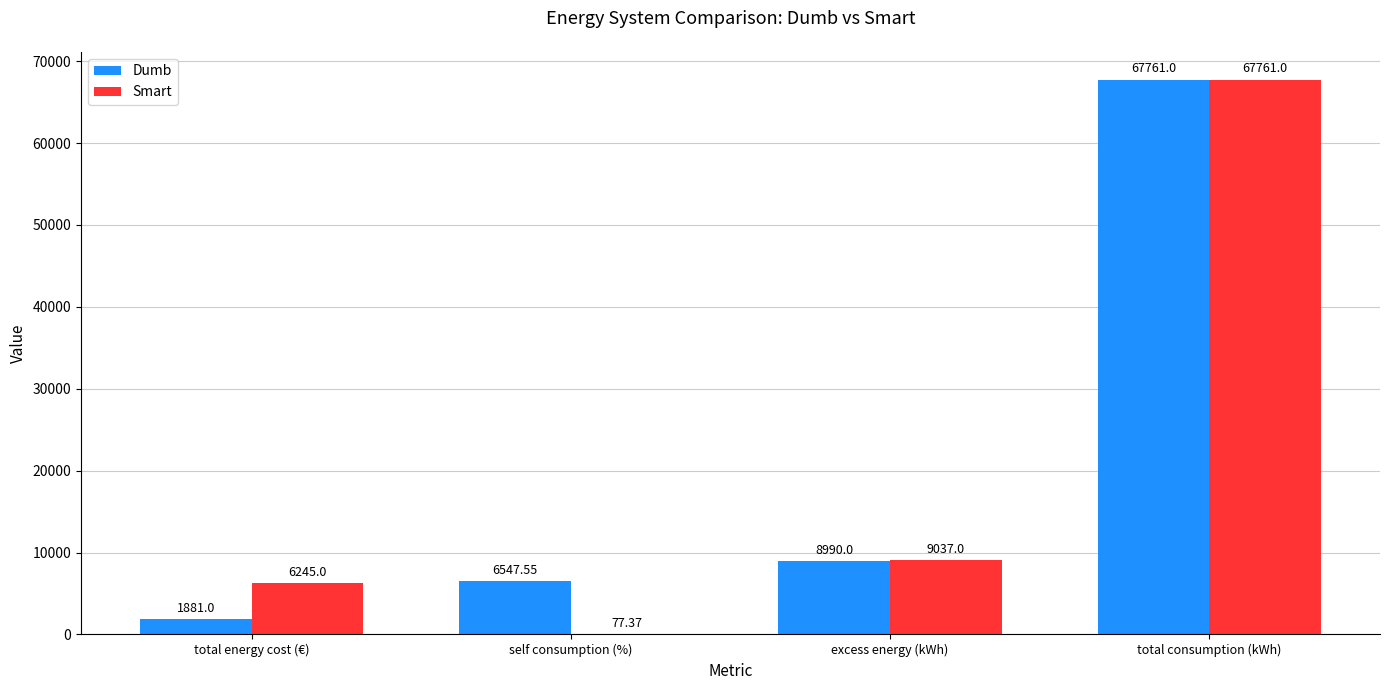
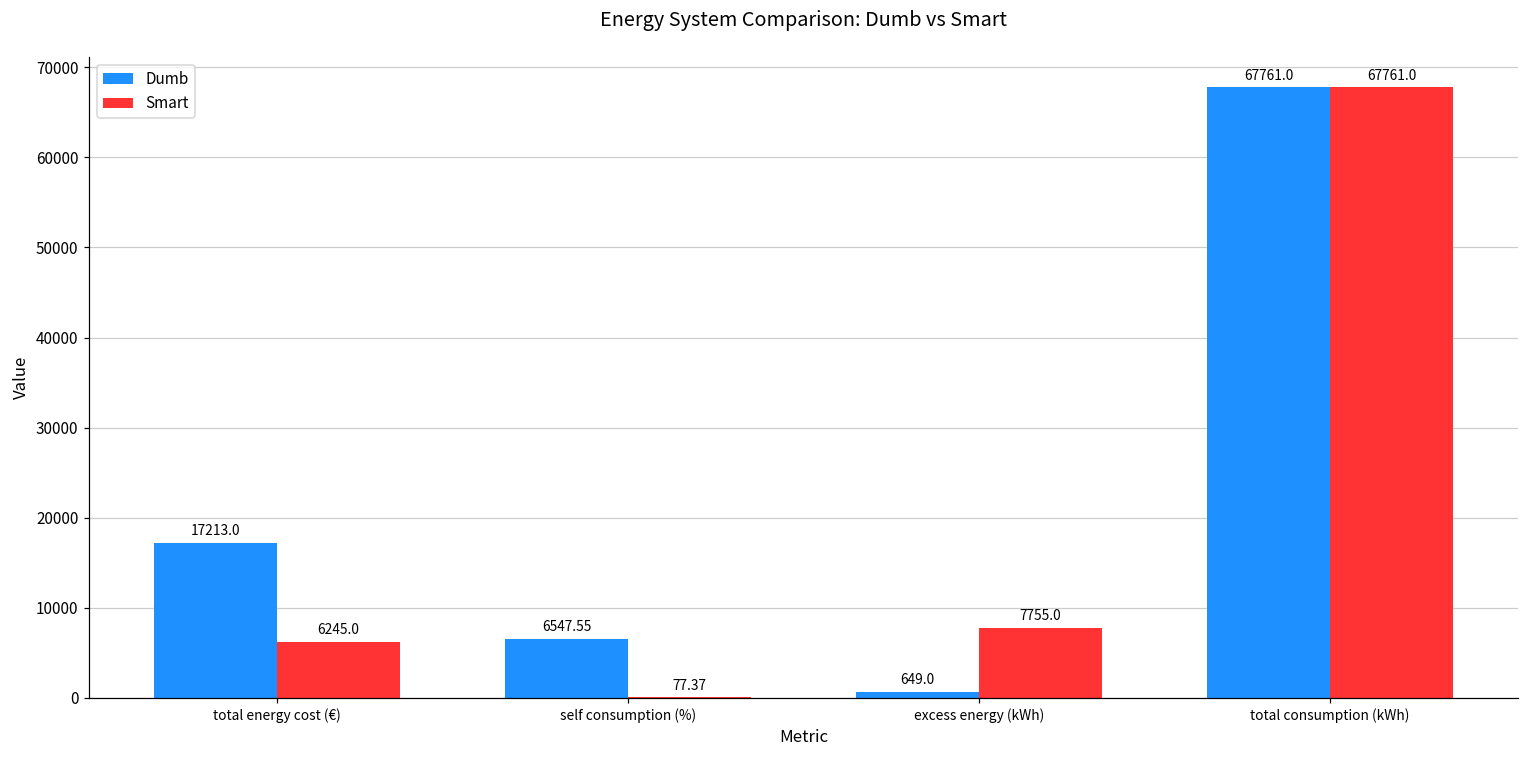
Dumb, total energy cost (€): 1881.0 -> 17213.0
Dumb, excess energy (kWh): 8990.0 -> 649.0
Smart, excess energy (kWh): 9037.0 -> 7755.0
